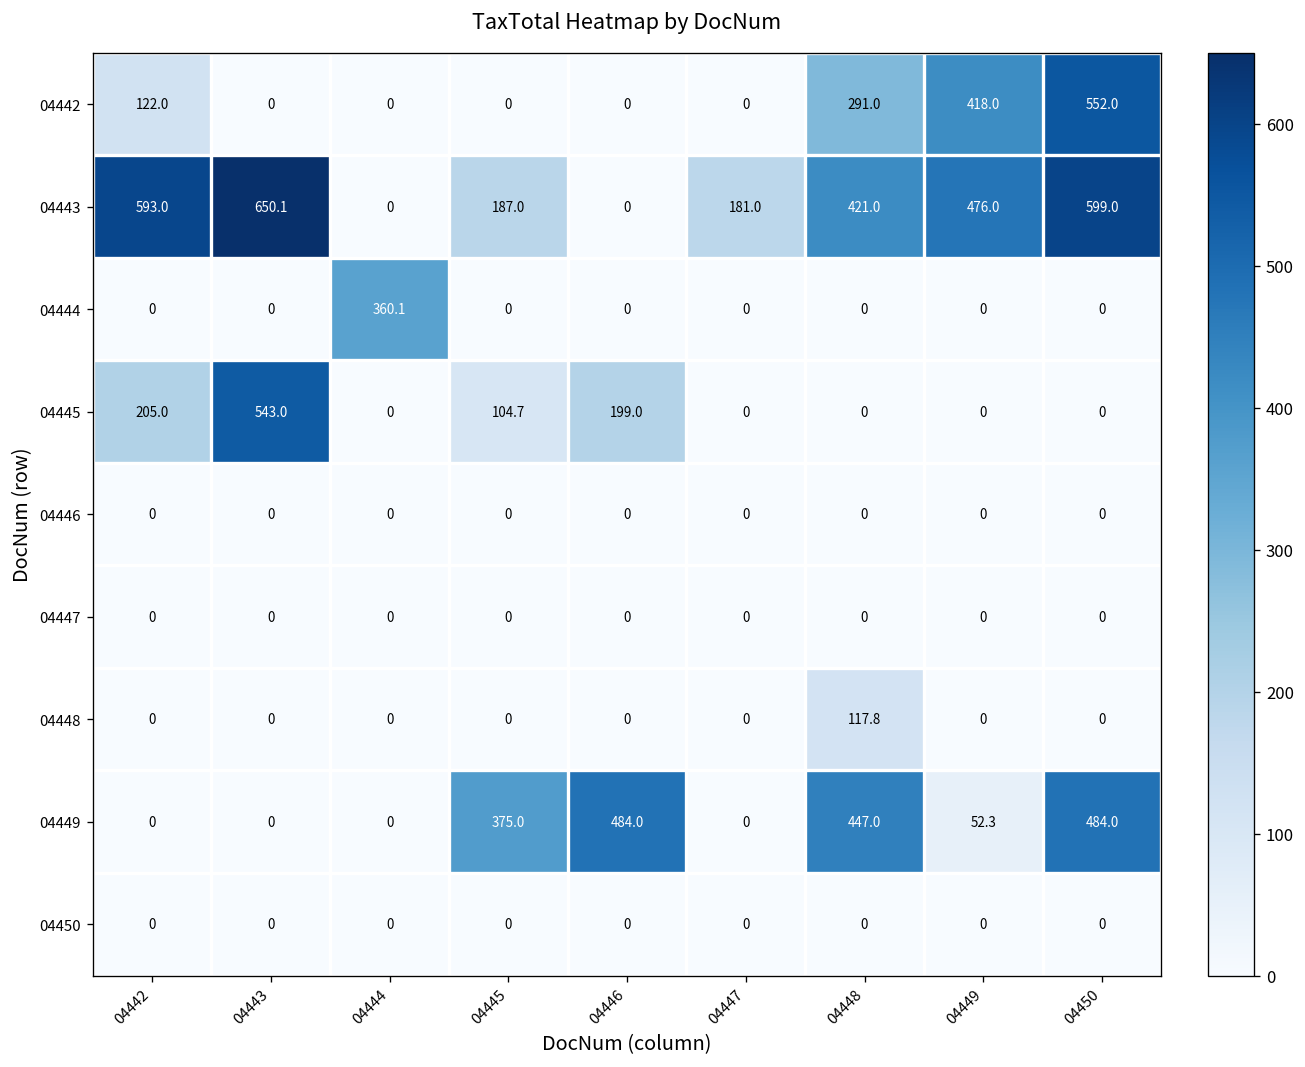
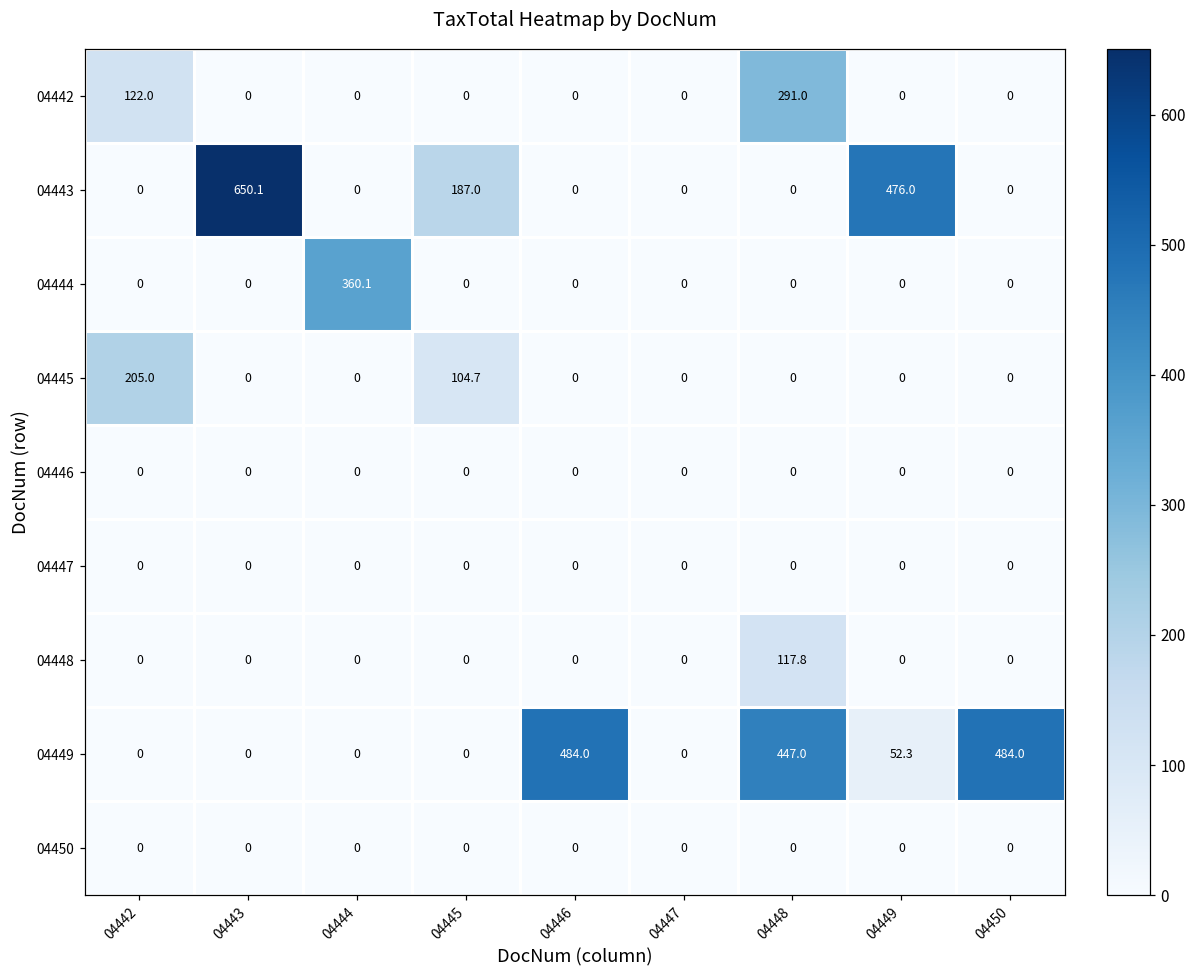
04442, 04449: 418.0 -> 0
04442, 04450: 552.0 -> 0
04443, 04442: 593.0 -> 0
04443, 04447: 181.0 -> 0
04443, 04448: 421.0 -> 0
04443, 04450: 599.0 -> 0
04445, 04443: 543.0 -> 0
04445, 04446: 199.0 -> 0
04449, 04445: 375.0 -> 0
